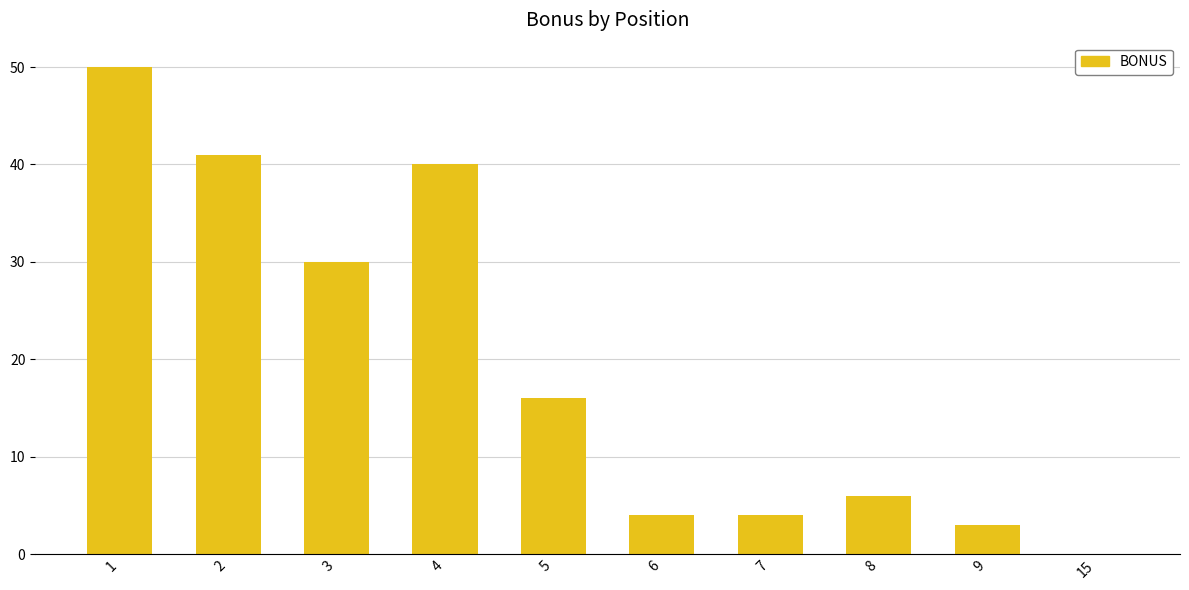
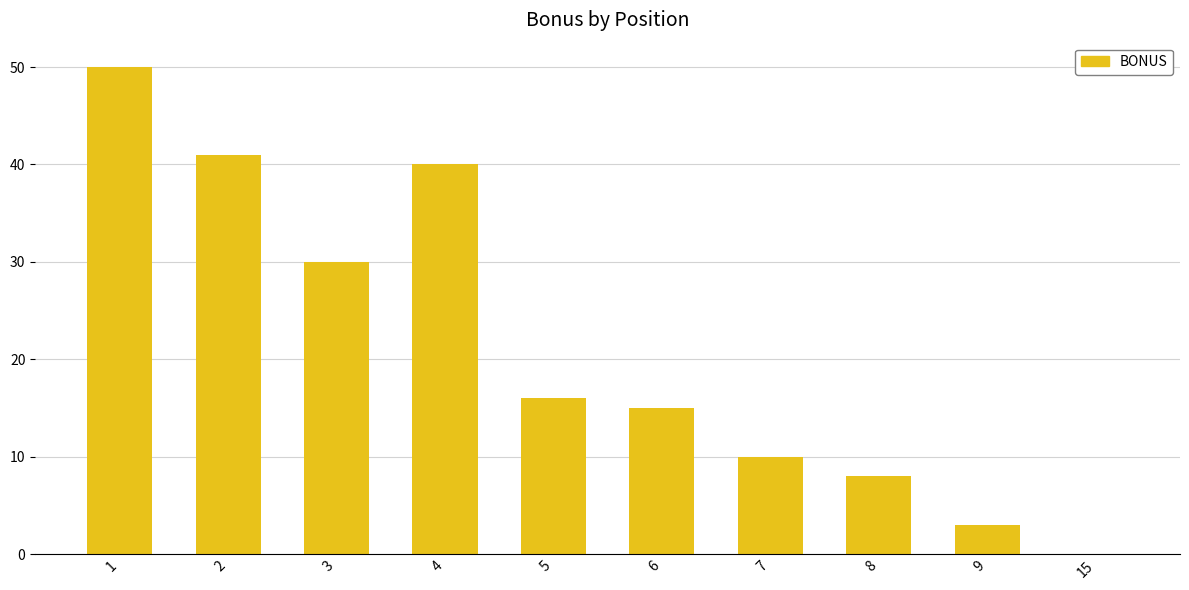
6: 4 -> 15
7: 4 -> 10
8: 6 -> 8
